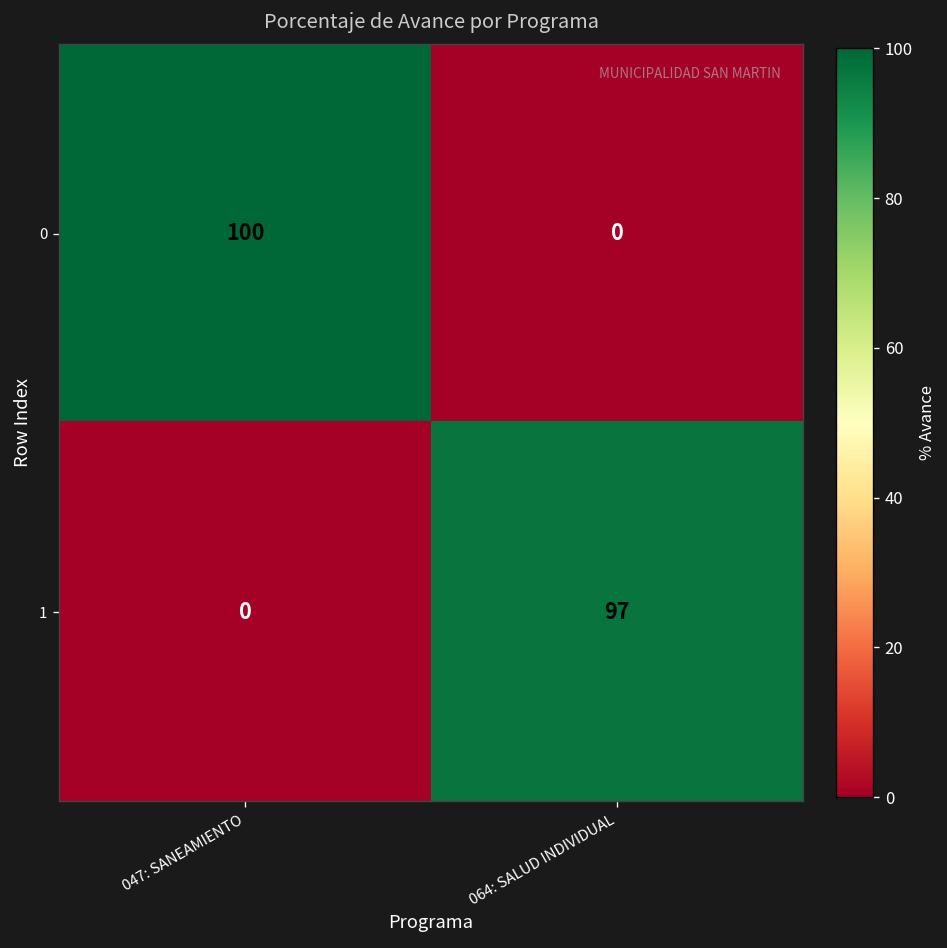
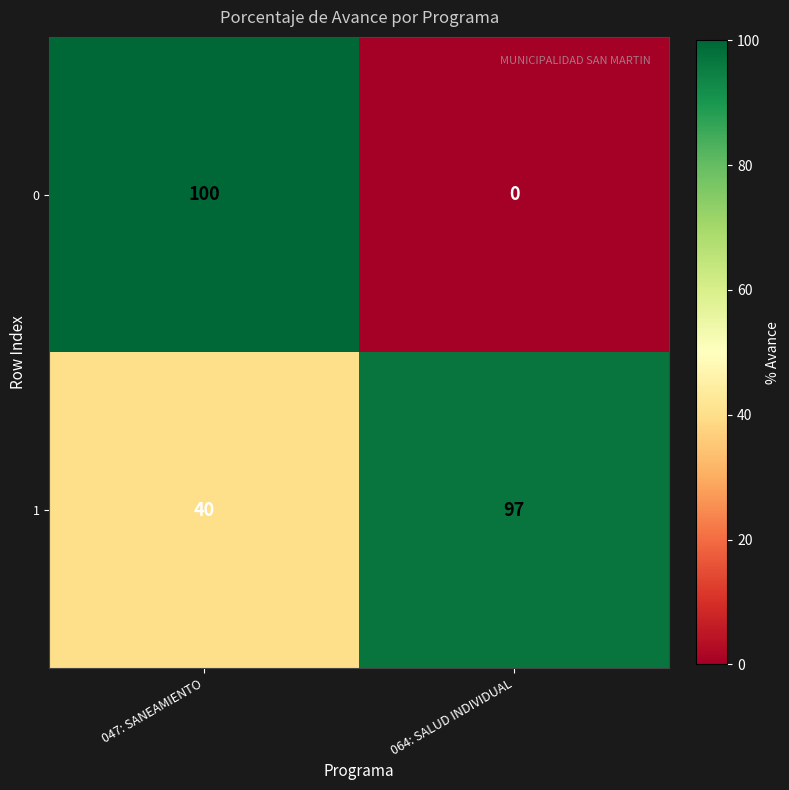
1, 047: SANEAMIENTO: 0 -> 40
